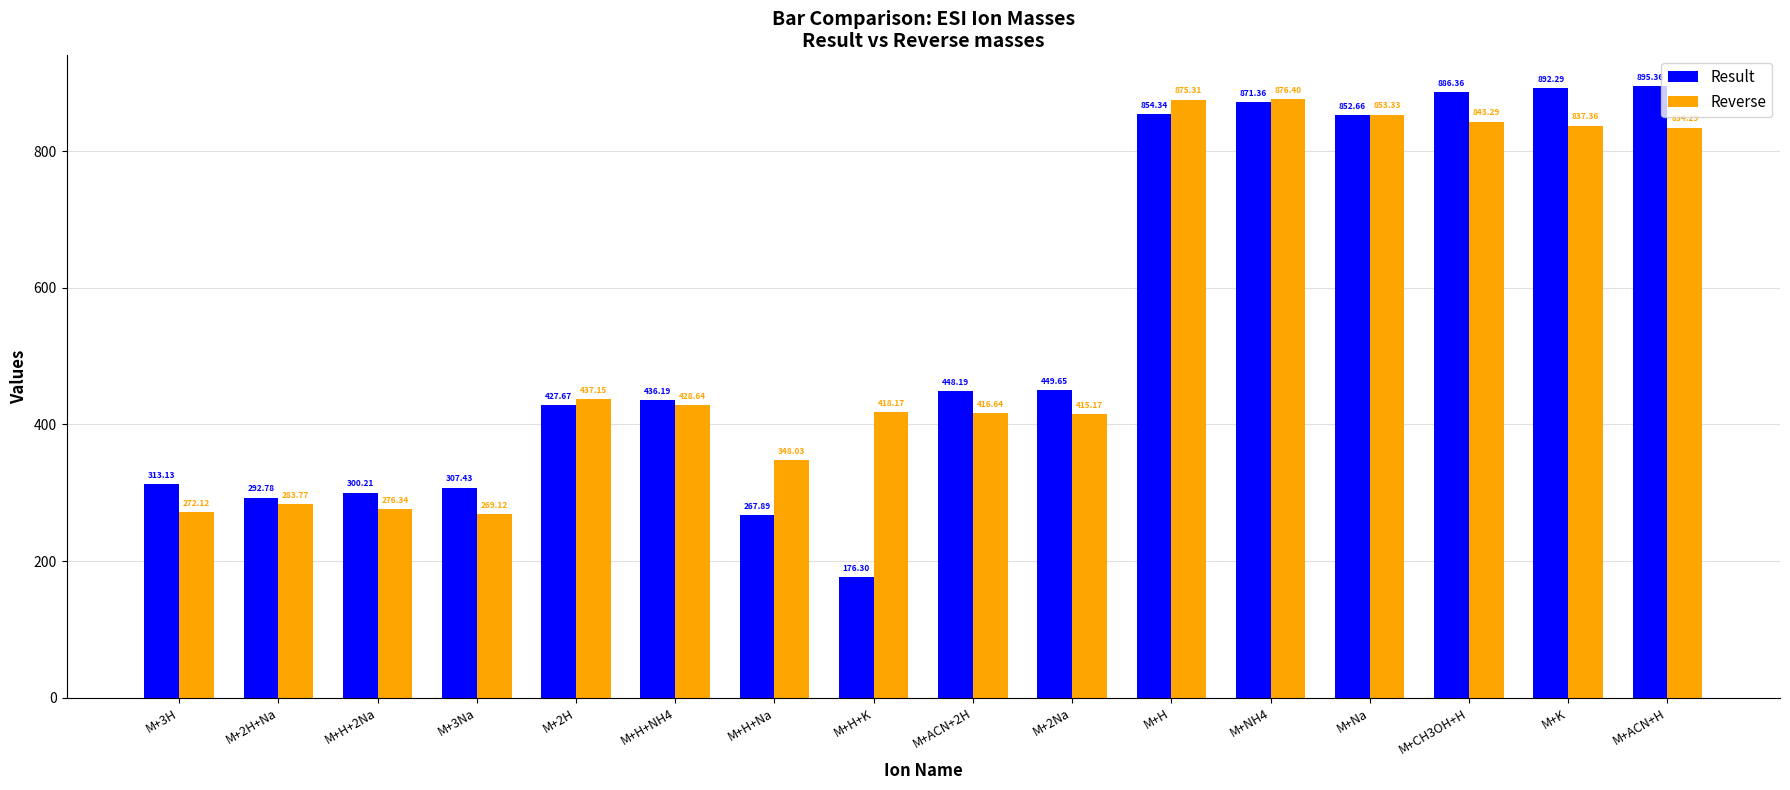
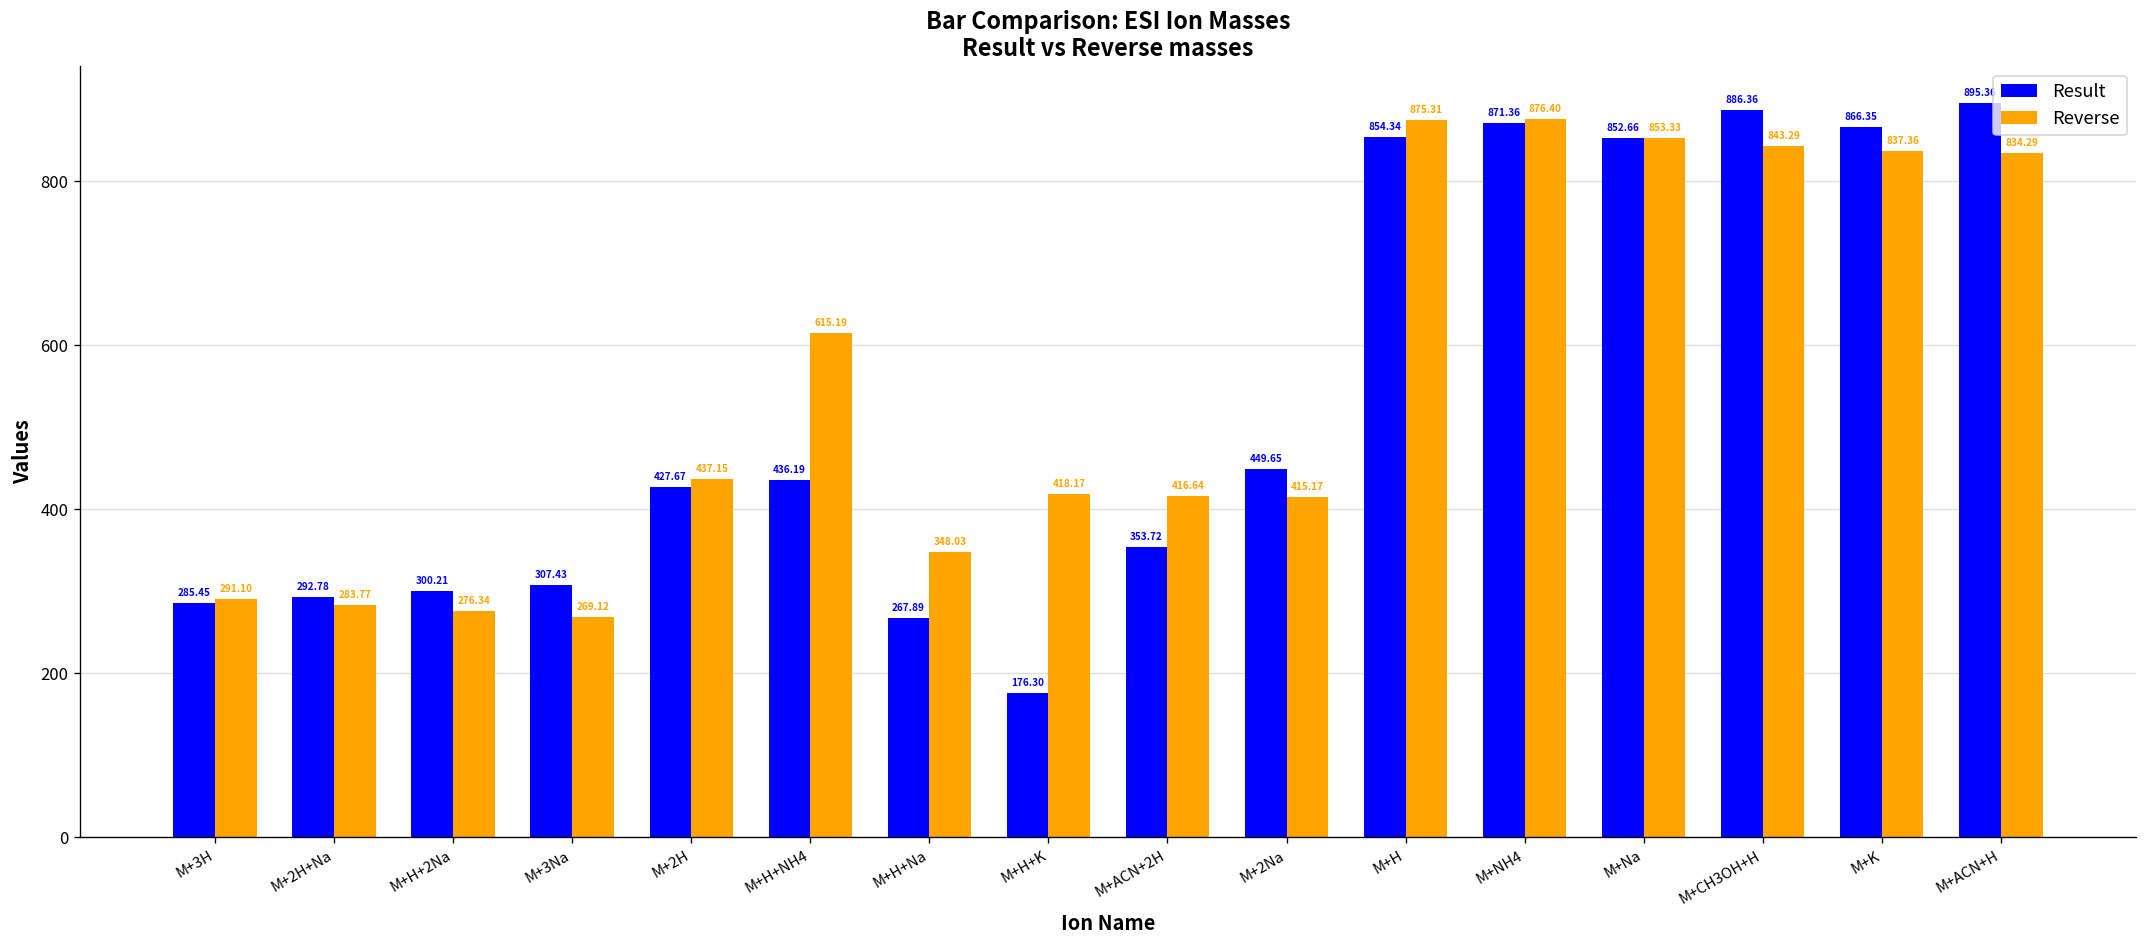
Result, M+3H: 313.13 -> 285.45
Reverse, M+3H: 272.12 -> 291.10
Reverse, M+H+NH4: 428.64 -> 615.19
Result, M+ACN+2H: 448.19 -> 353.72
Result, M+K: 892.29 -> 866.35
